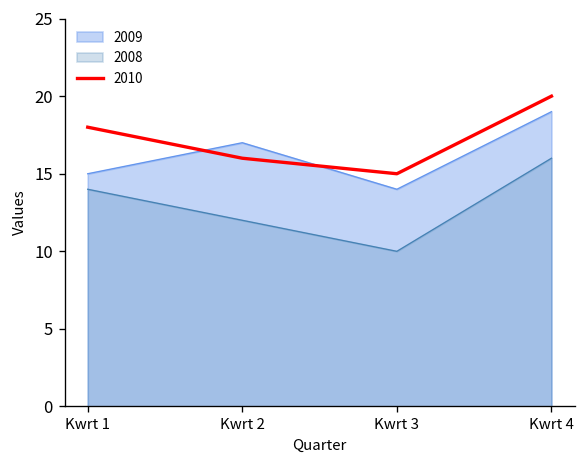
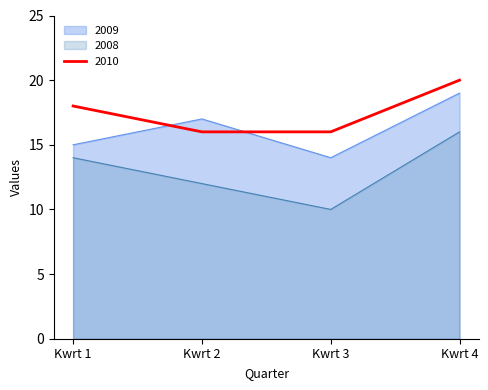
2010, Kwrt 3: 15 -> 16
